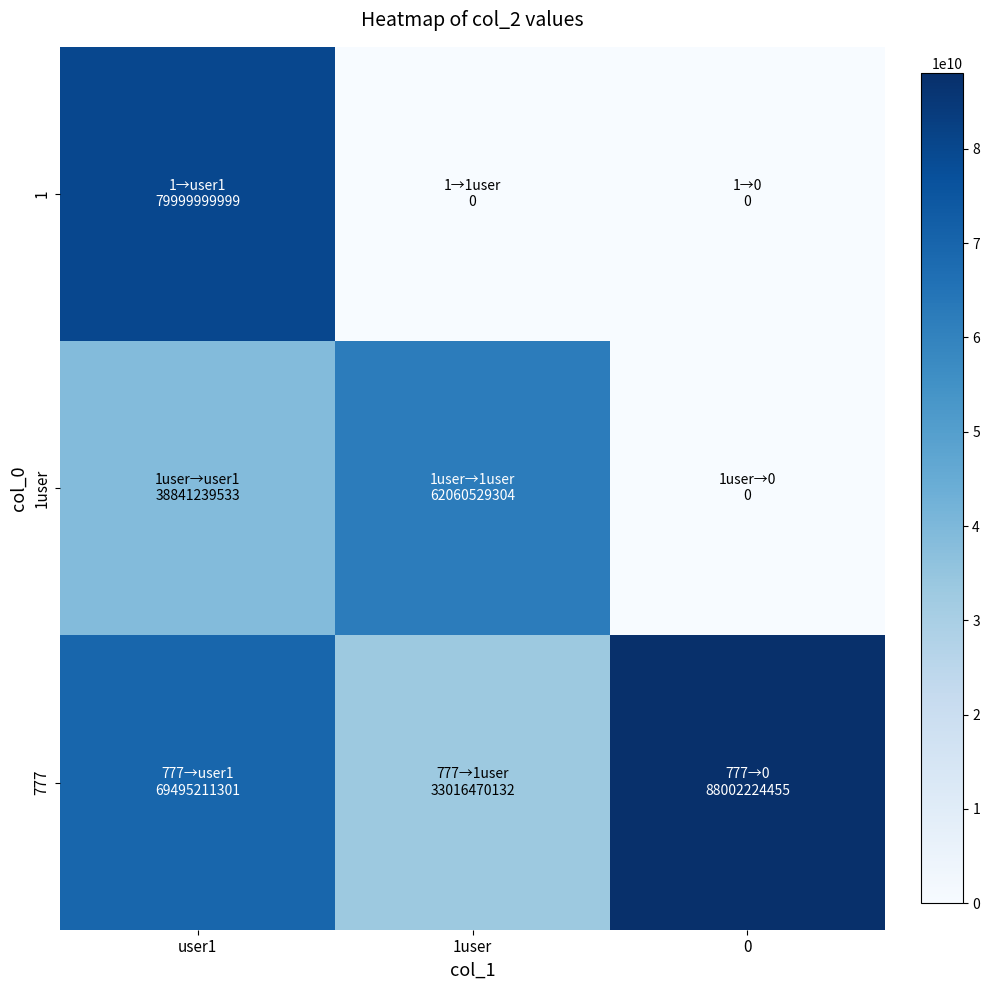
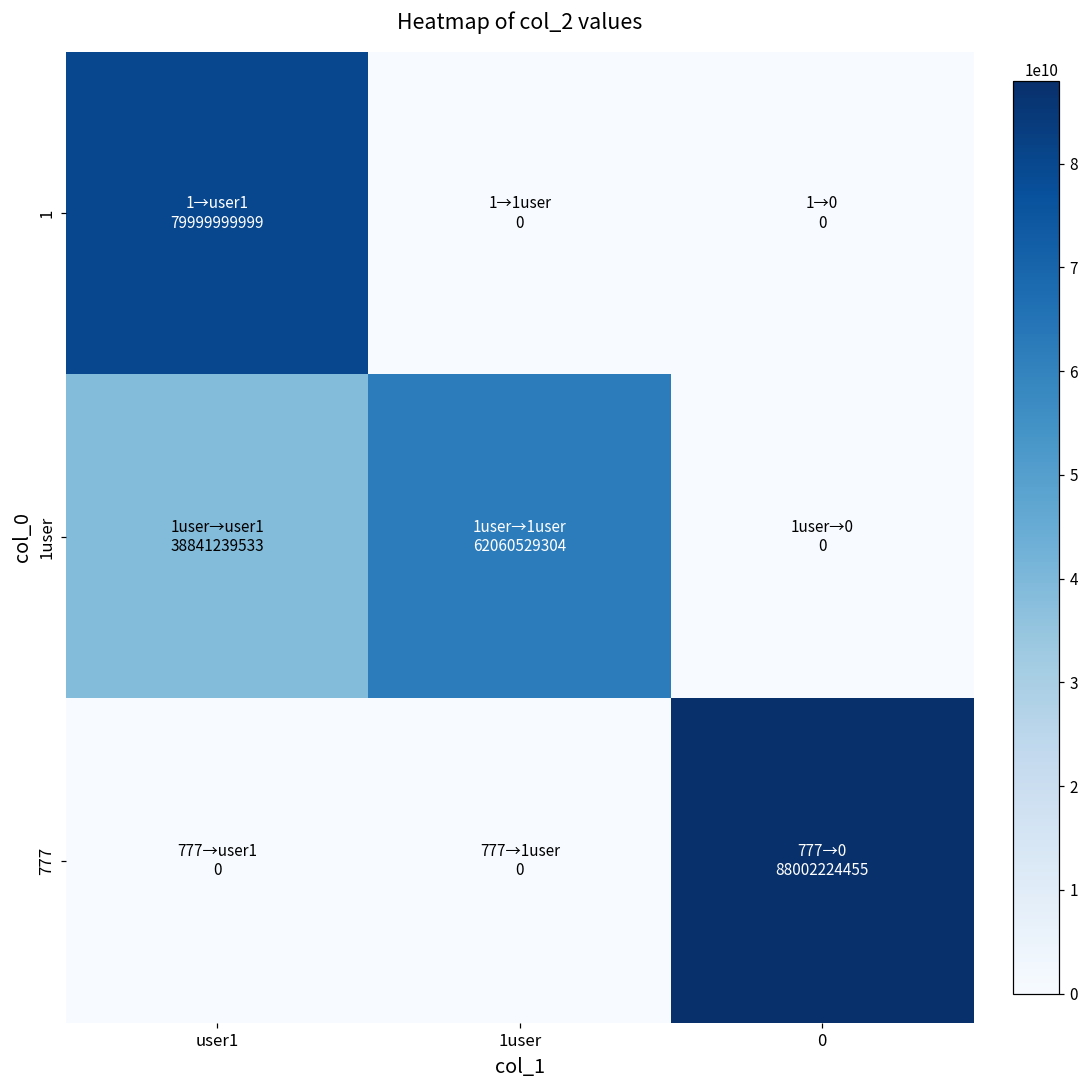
777, user1: 69495211301 -> 0
777, 1user: 33016470132 -> 0
